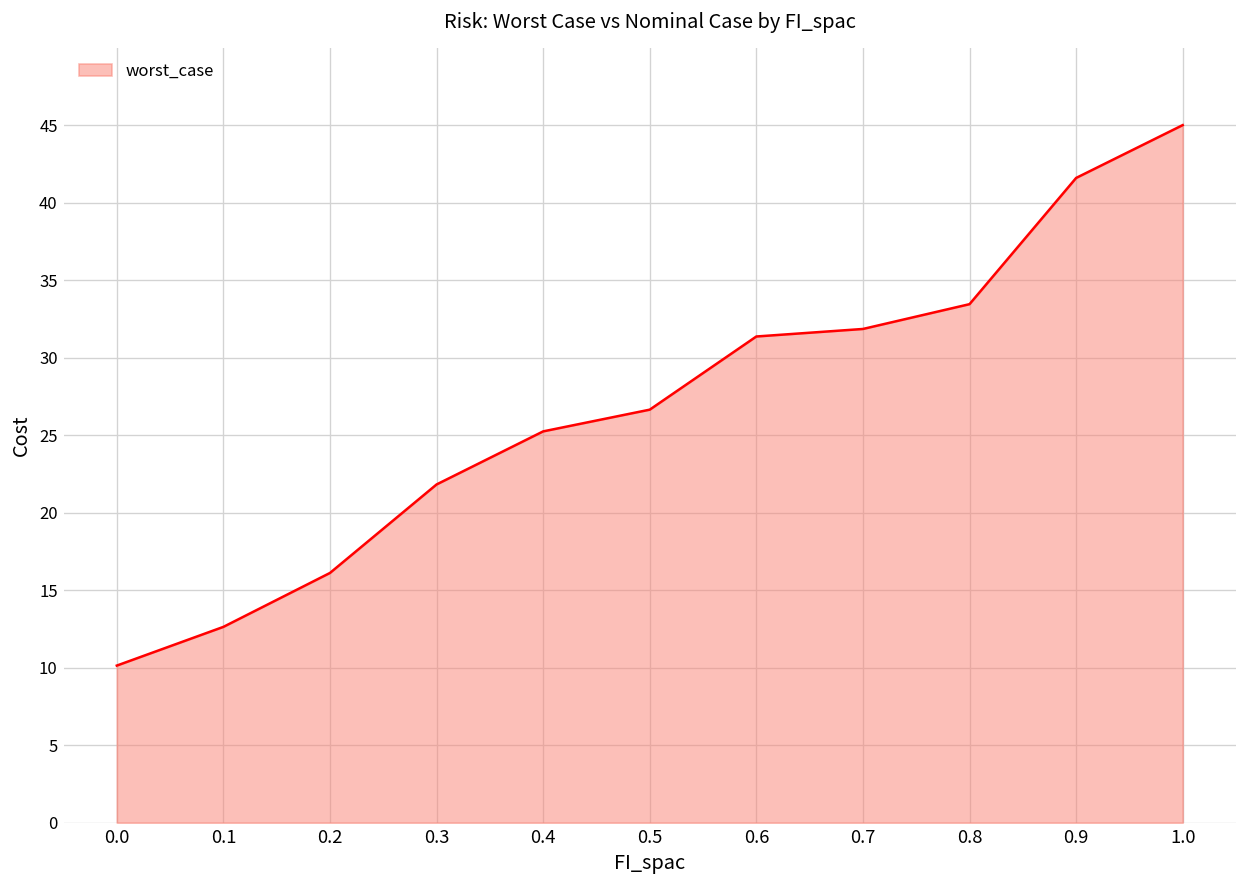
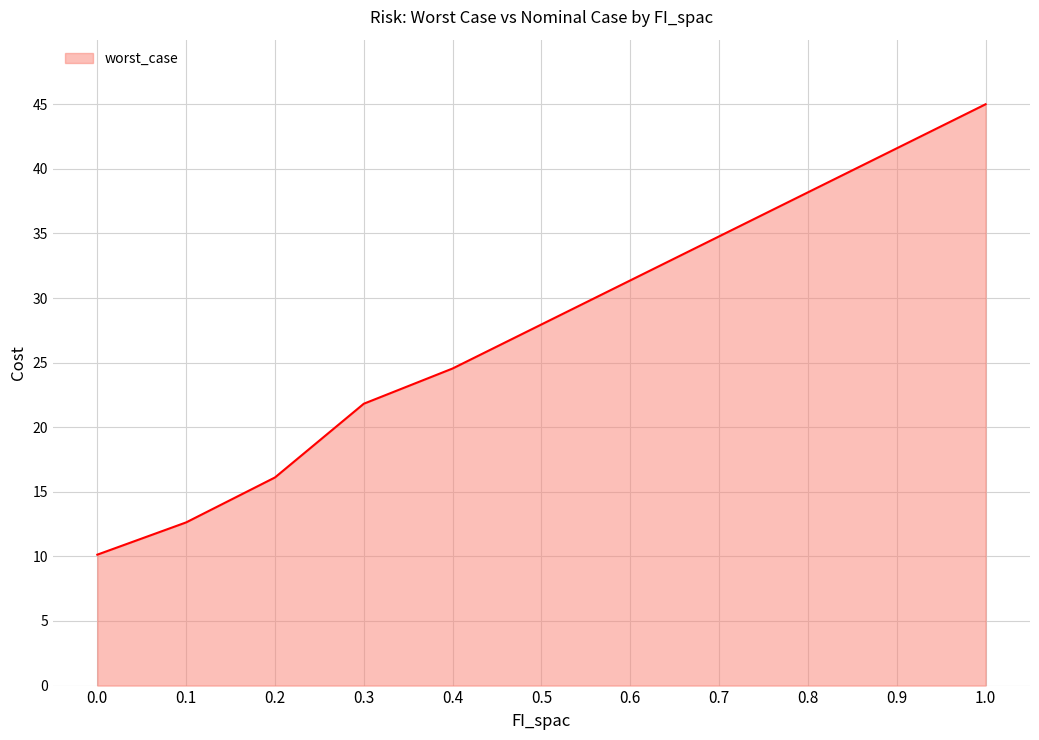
0.4: 25.2 -> 24.5
0.5: 26.6 -> 28.0
0.7: 31.8 -> 34.8
0.8: 33.4 -> 38.2
